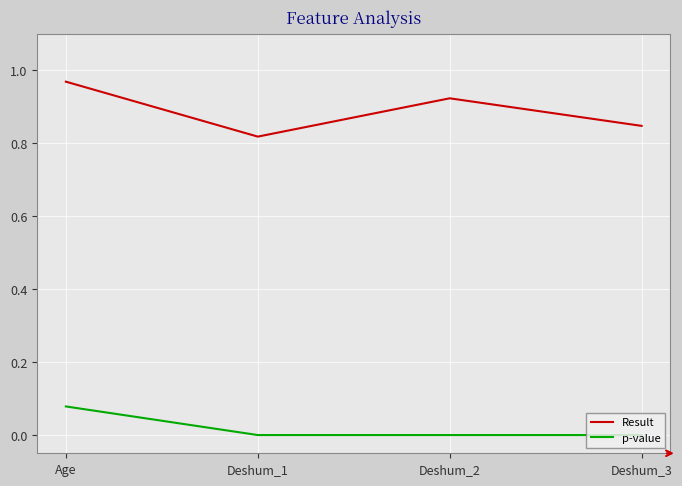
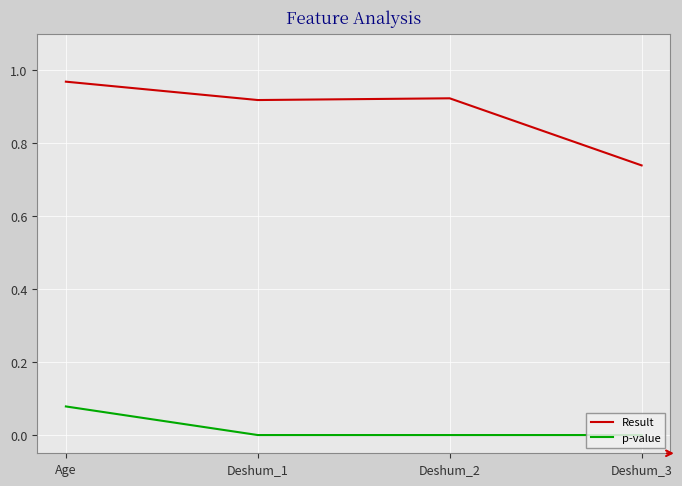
Result, Deshum_1: 0.82 -> 0.92
Result, Deshum_3: 0.85 -> 0.74
